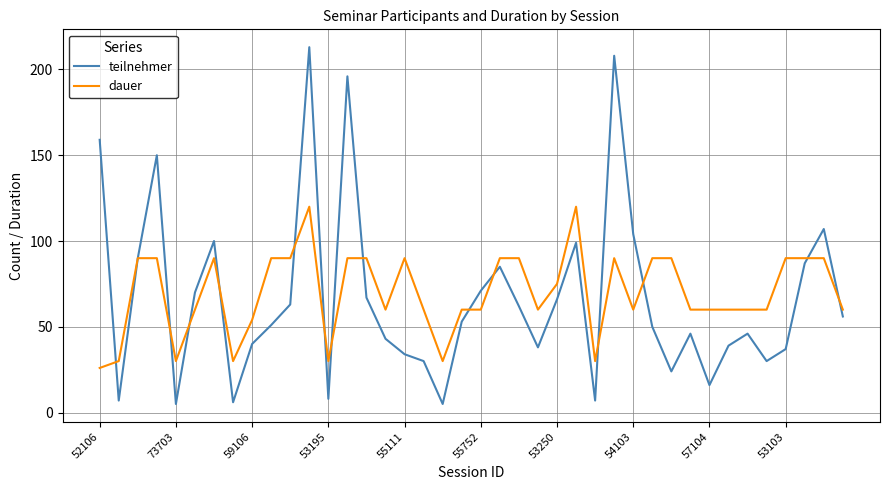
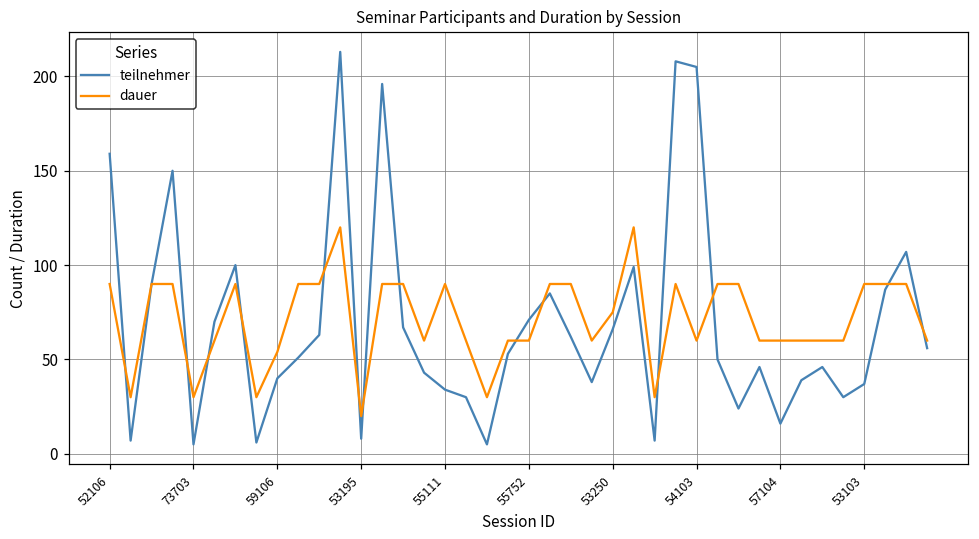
dauer, 52106: 26 -> 90
dauer, 53195: 30 -> 20
teilnehmer, 54103: 104 -> 205
